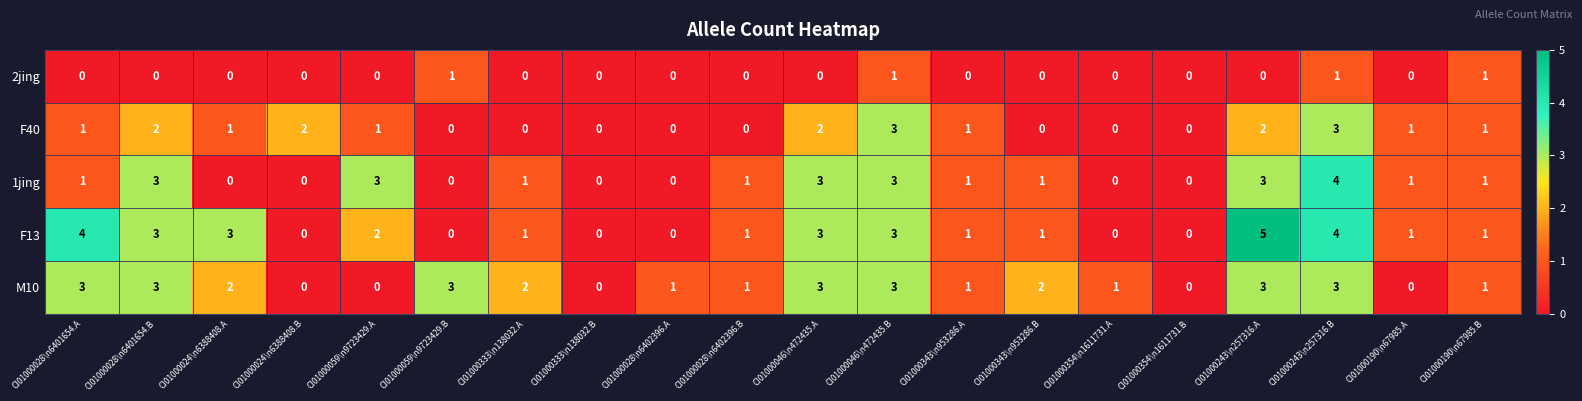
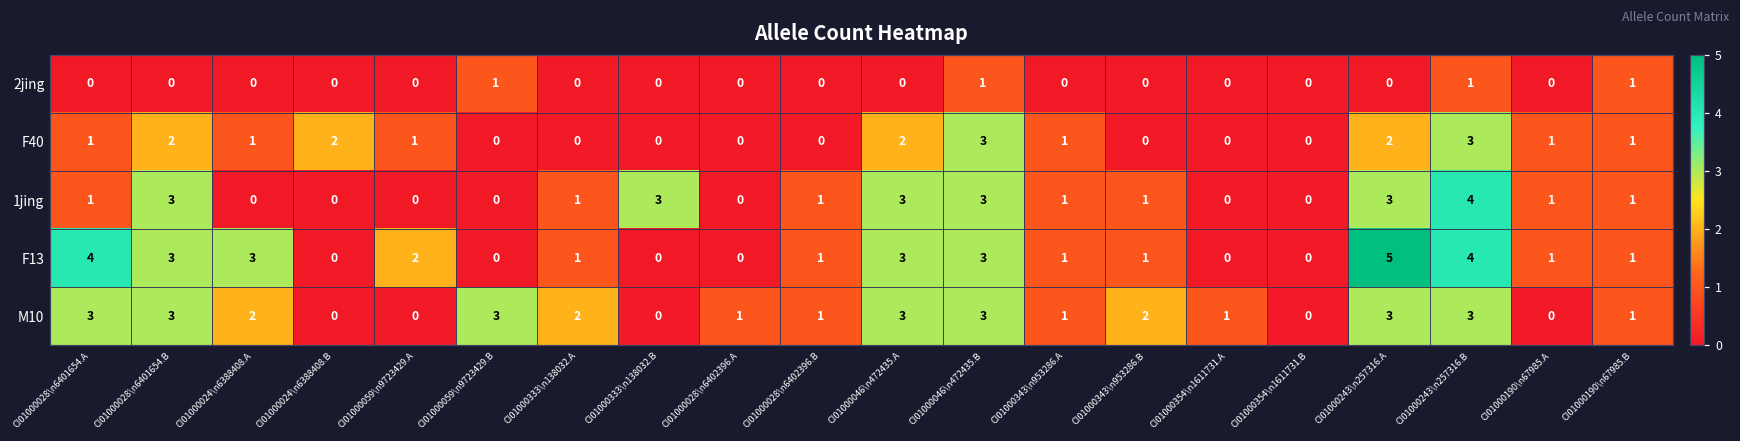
1jing, CI01000059\n9723429.A: 3 -> 0
1jing, CI01000333\n138032.B: 0 -> 3
